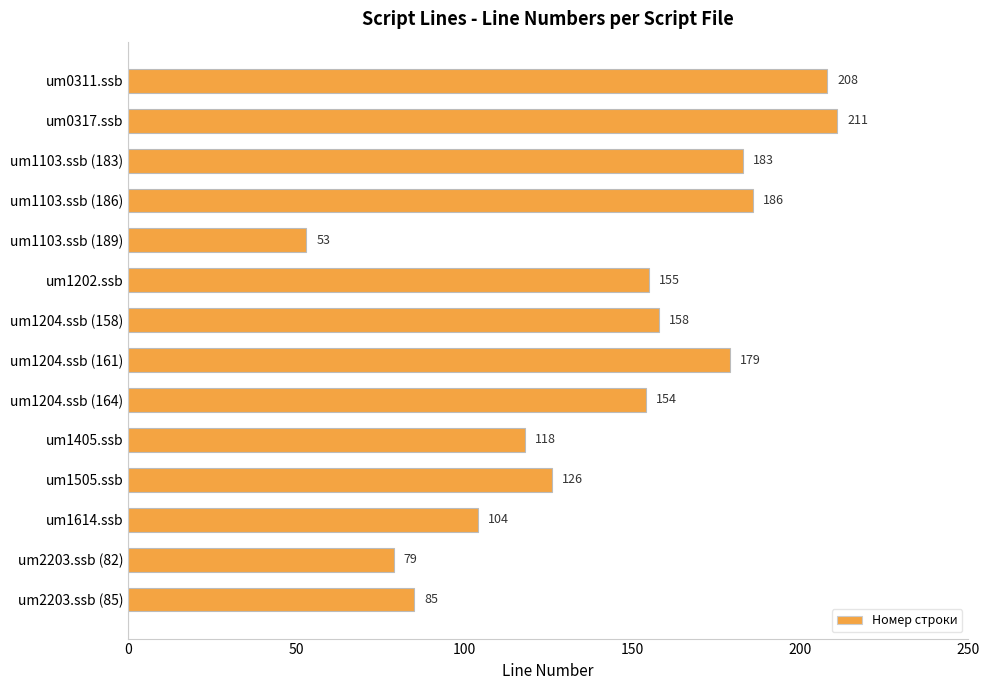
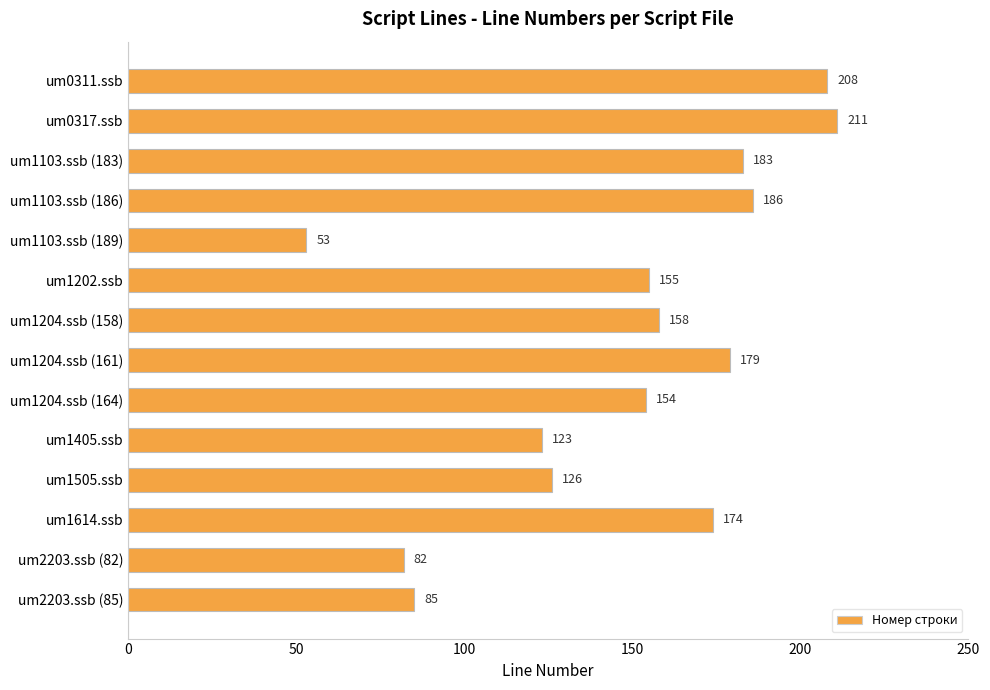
um1405.ssb: 118 -> 123
um1614.ssb: 104 -> 174
um2203.ssb (82): 79 -> 82
